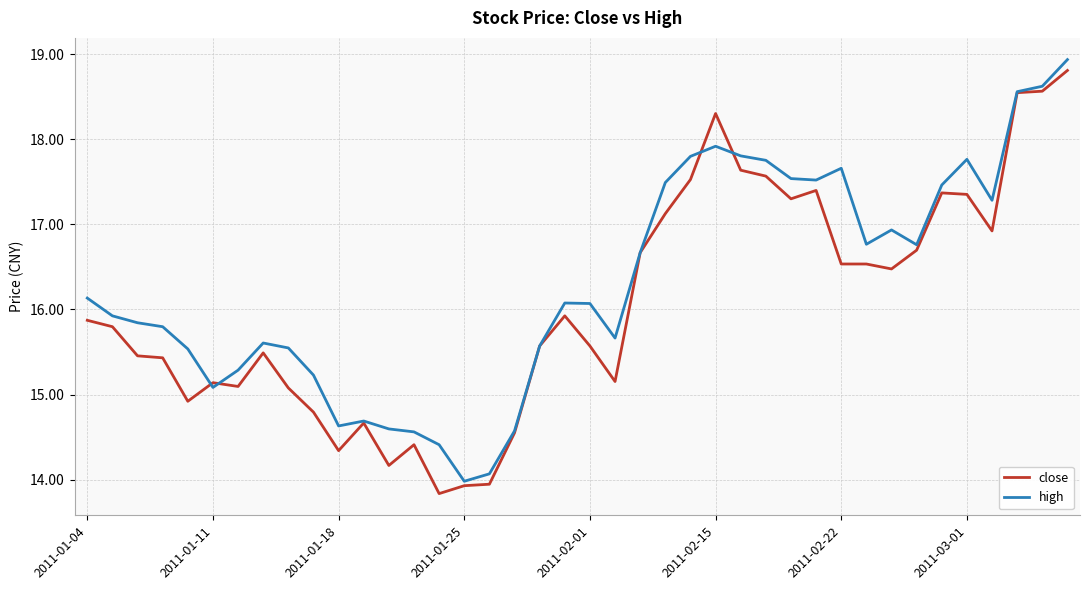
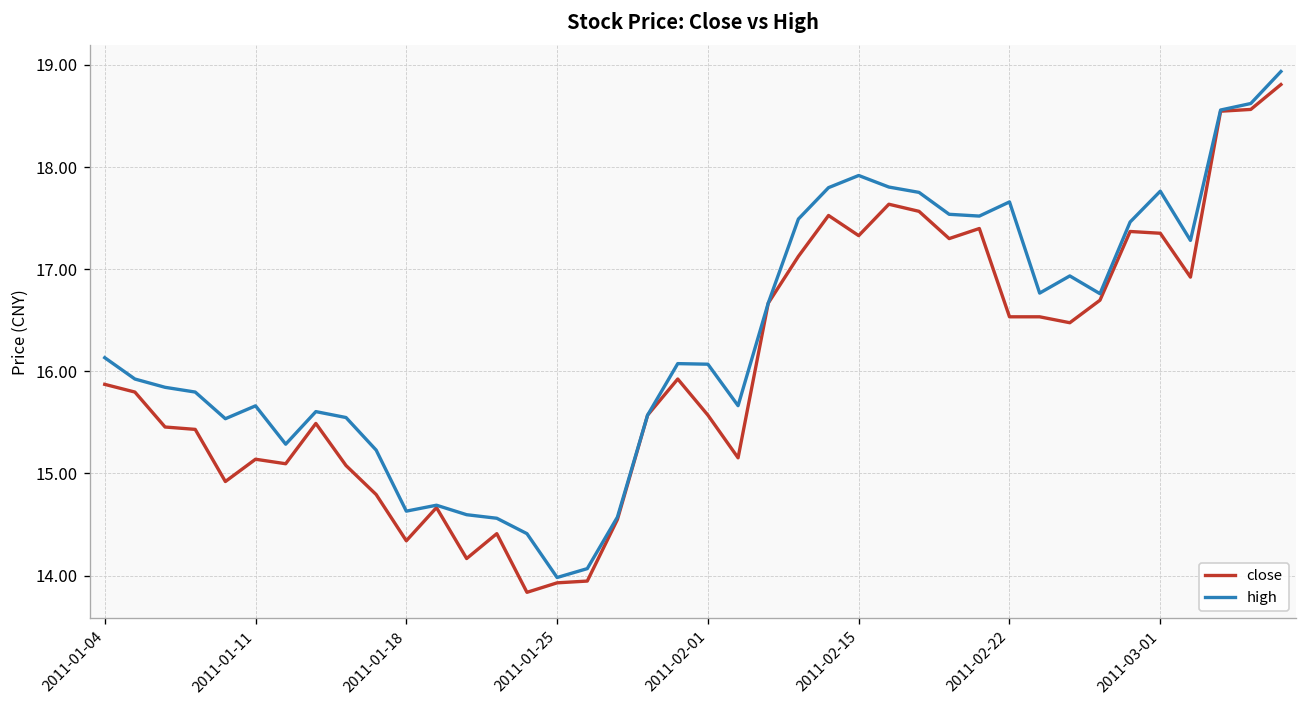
high, 2011-01-11: 15.1 -> 15.7
close, 2011-02-15: 18.3 -> 17.3
